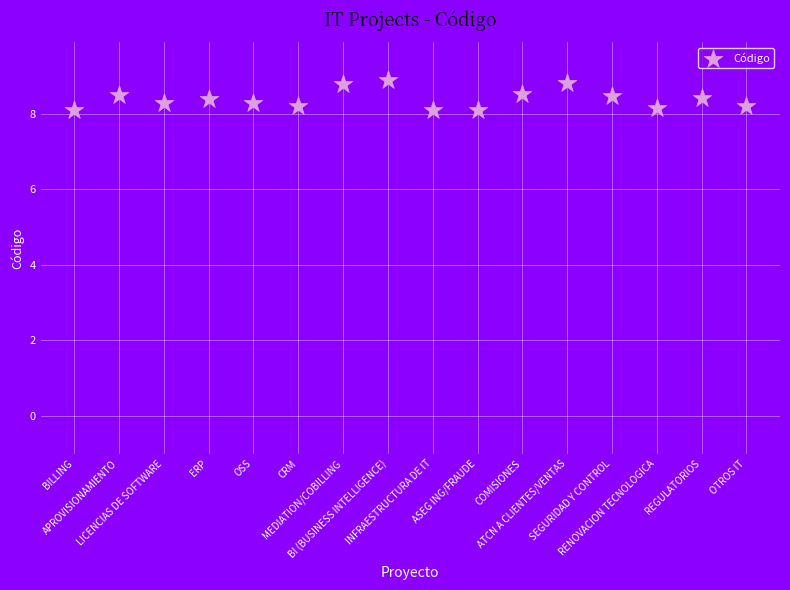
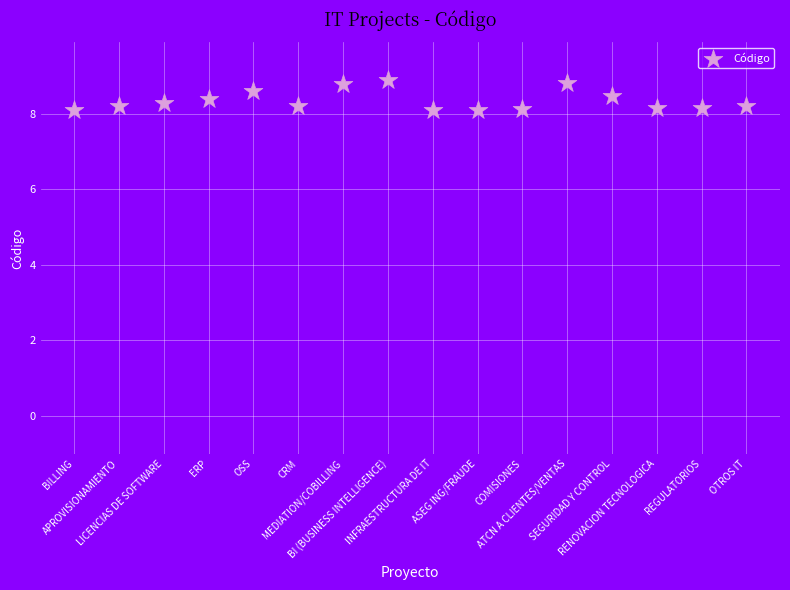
APROVISIONAMIENTO: 8.5 -> 8.2
OSS: 8.3 -> 8.6
COMISIONES: 8.5 -> 8.1
REGULATORIOS: 8.4 -> 8.2
